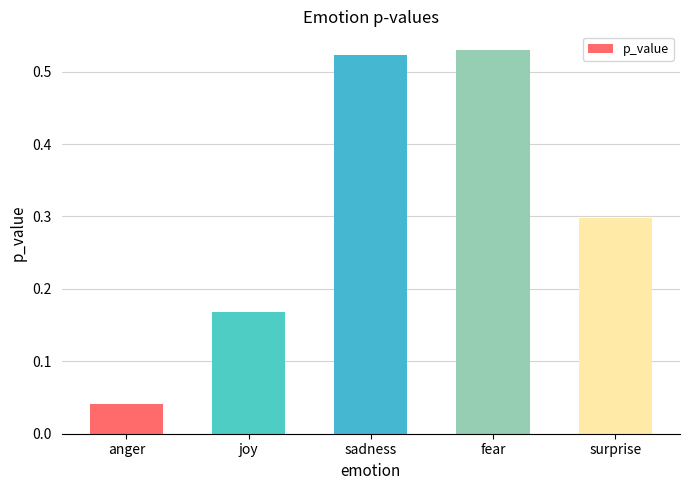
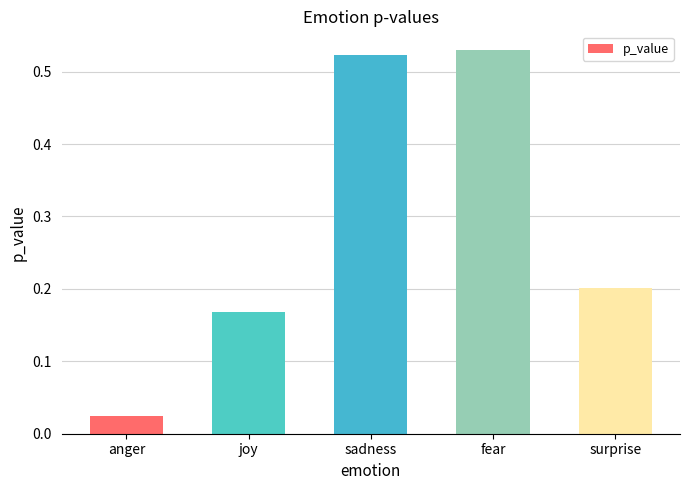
anger: 0.04 -> 0.02
surprise: 0.30 -> 0.20
